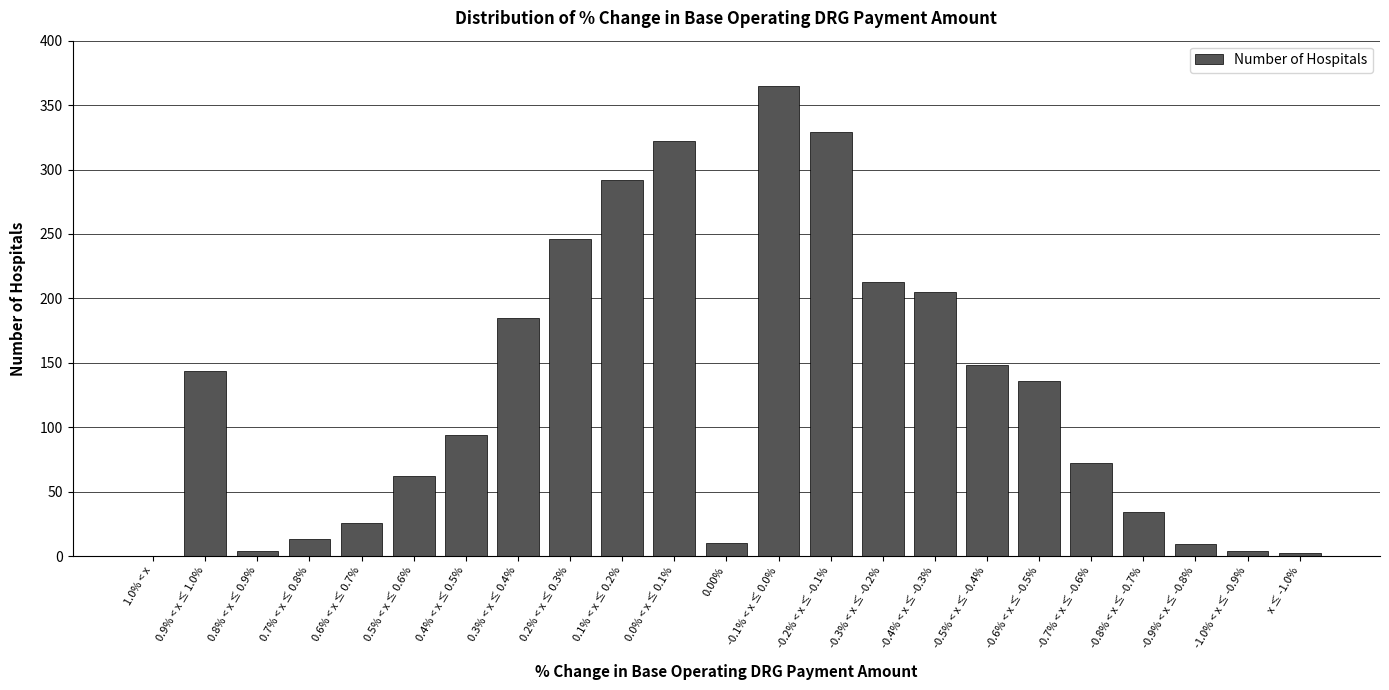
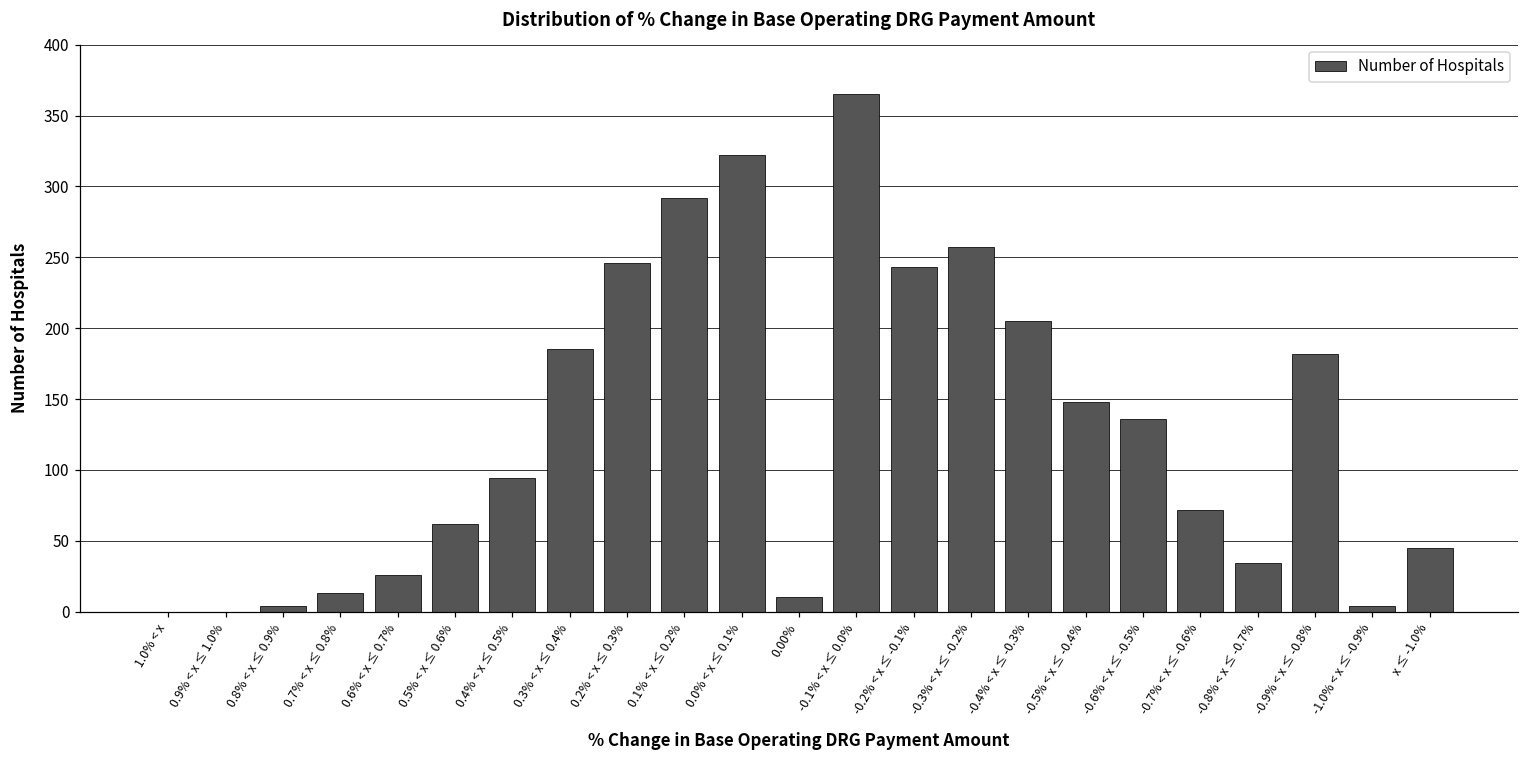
0.9% < x ≤ 1.0%: 144 -> 0
-0.2% < x ≤ -0.1%: 329 -> 243
-0.3% < x ≤ -0.2%: 213 -> 257
-0.9% < x ≤ -0.8%: 9 -> 182
x ≤ -1.0%: 2 -> 45
